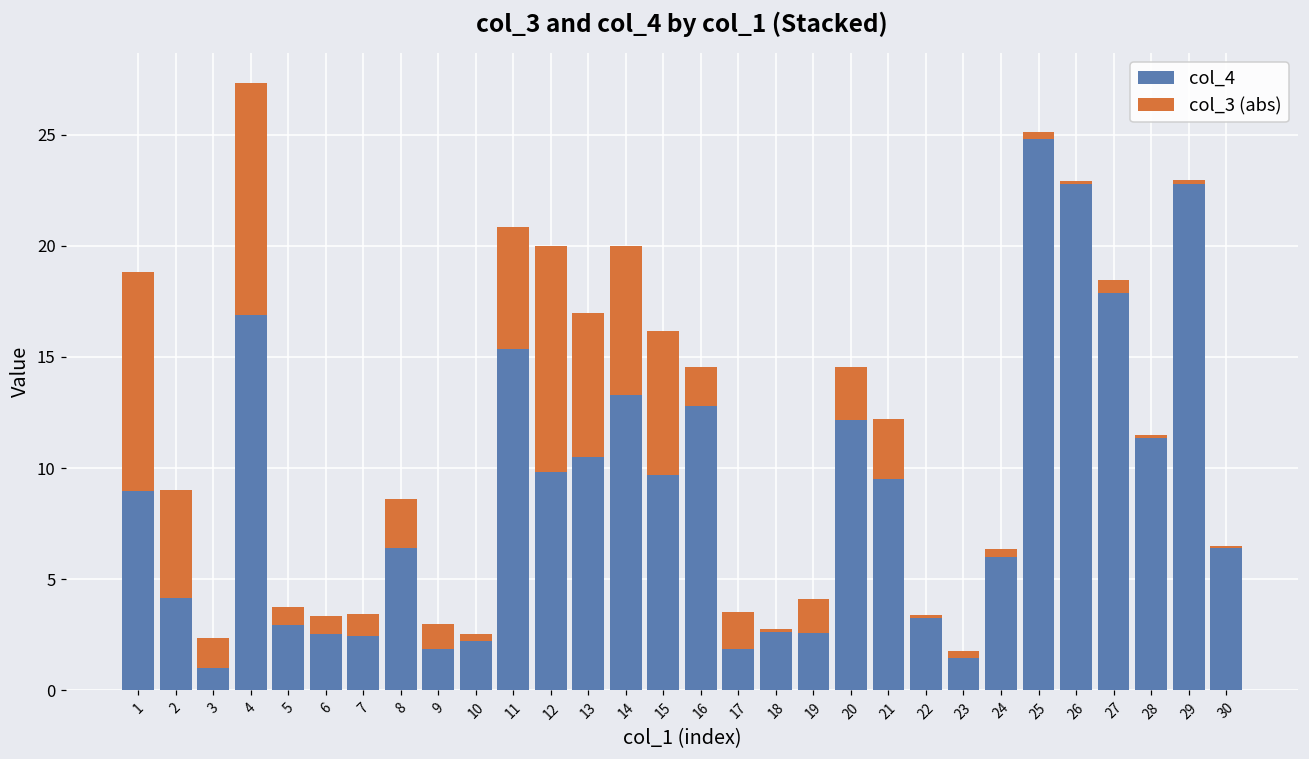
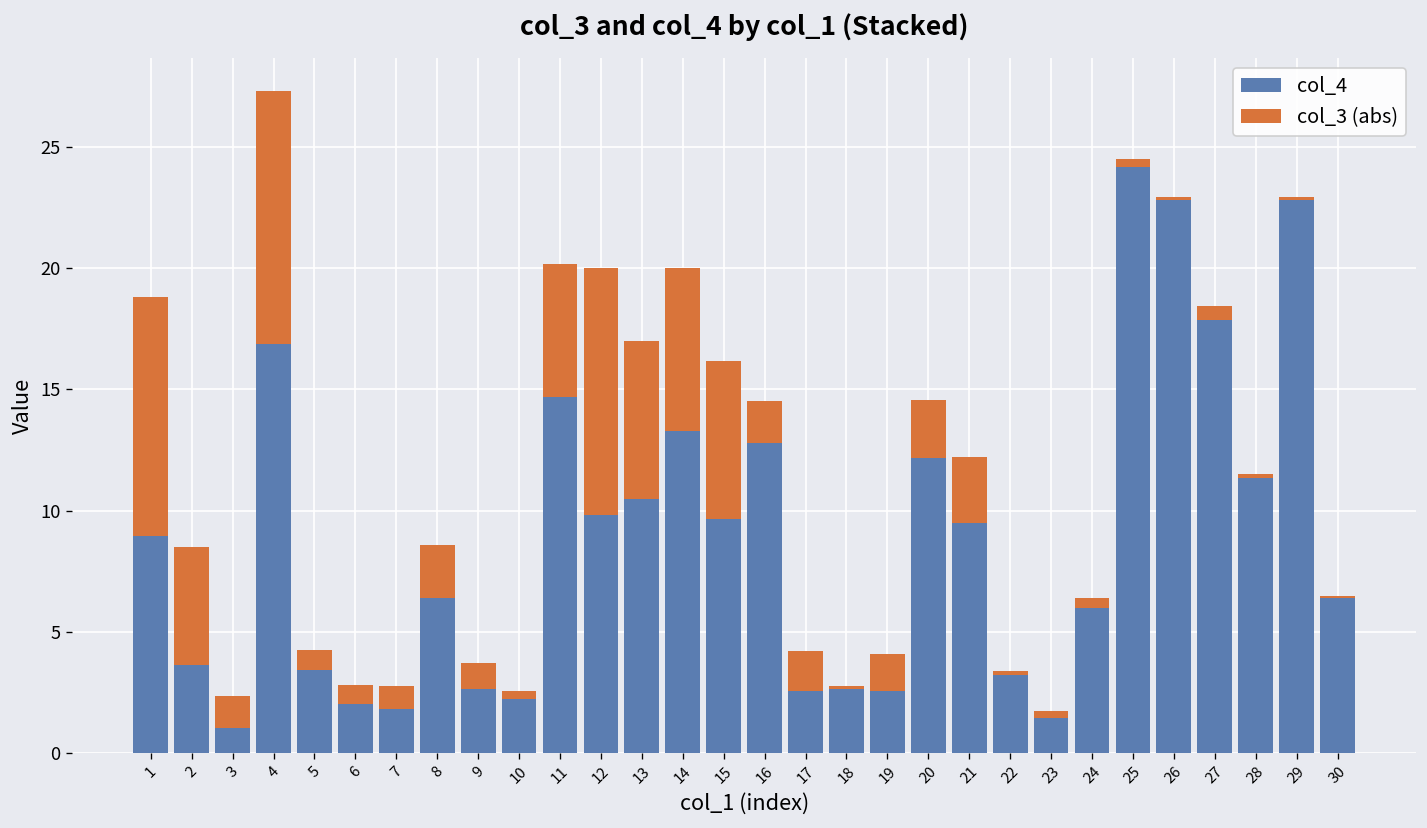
col_4, 2: 4.2 -> 3.6
col_4, 5: 2.9 -> 3.4
col_4, 6: 2.5 -> 2.0
col_4, 7: 2.5 -> 1.8
col_4, 9: 1.9 -> 2.6
col_4, 11: 15.4 -> 14.7
col_4, 17: 1.9 -> 2.5
col_4, 25: 24.8 -> 24.2
